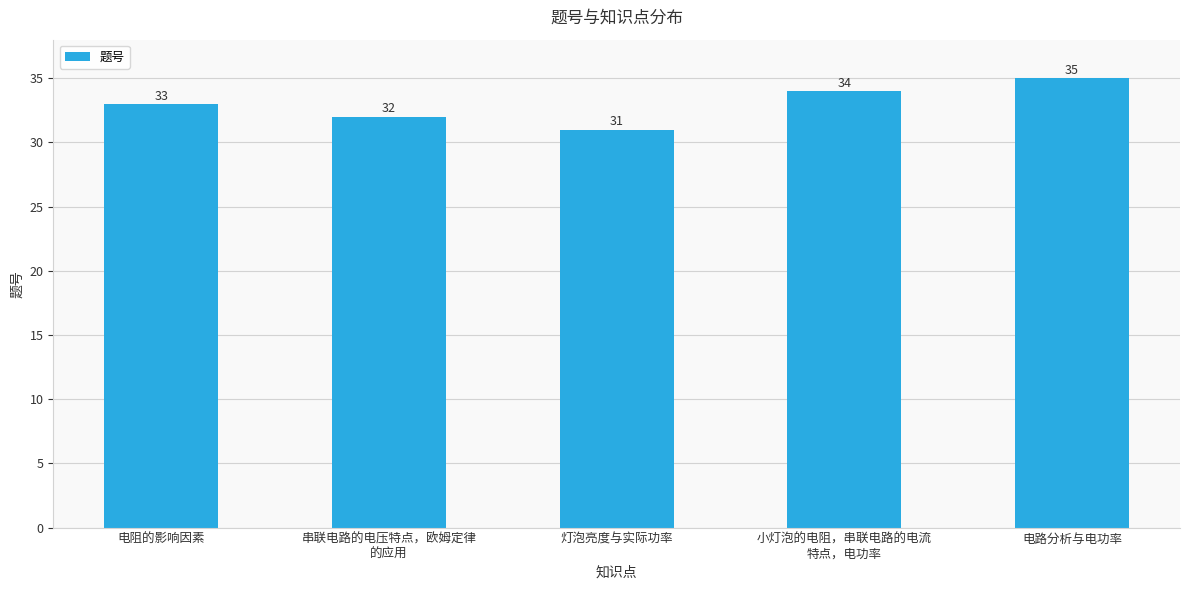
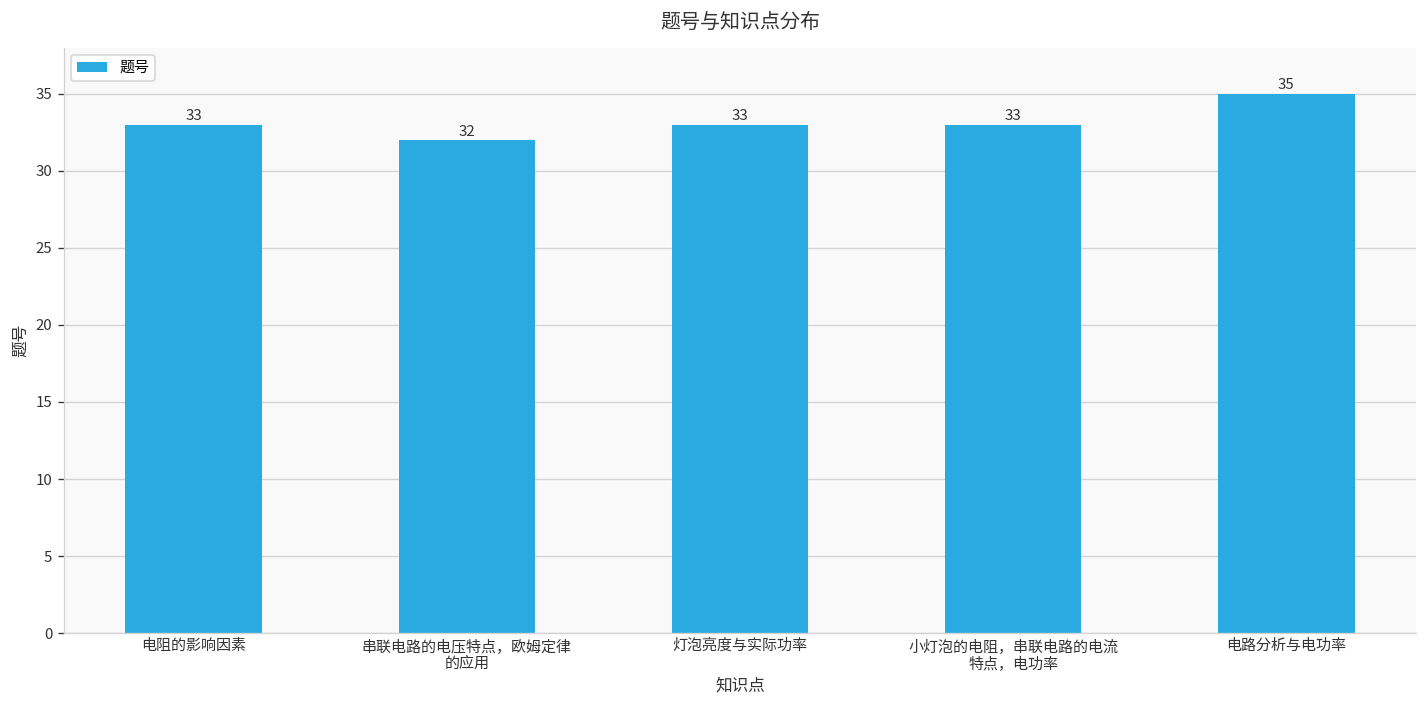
灯泡亮度与实际功率: 31 -> 33
小灯泡的电阻，串联电路的电流 特点，电功率: 34 -> 33
